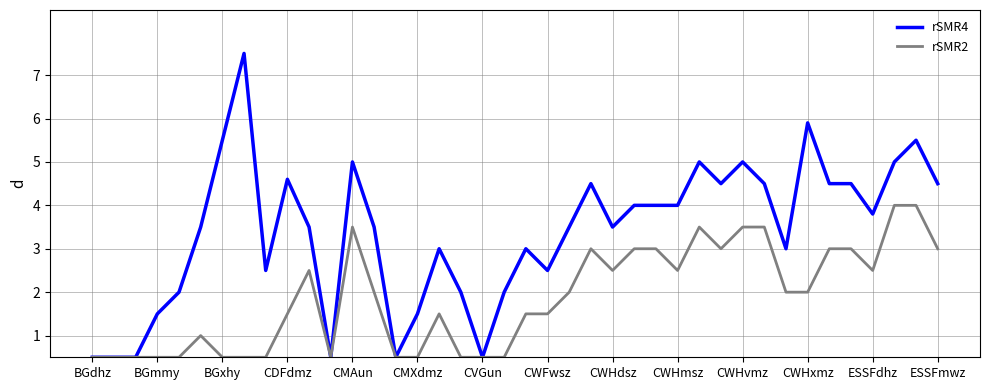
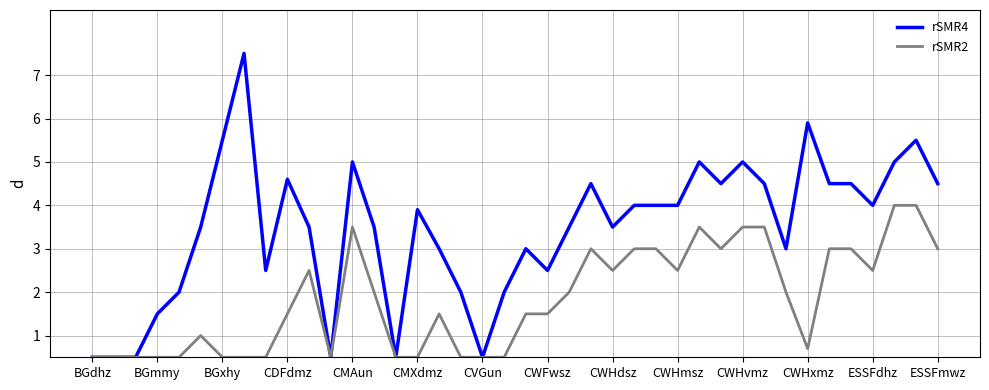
rSMR4, CMXdmz: 1.5 -> 3.9
rSMR2, CWHxmz: 2.0 -> 0.7
rSMR4, ESSFdhz: 3.8 -> 4.0
